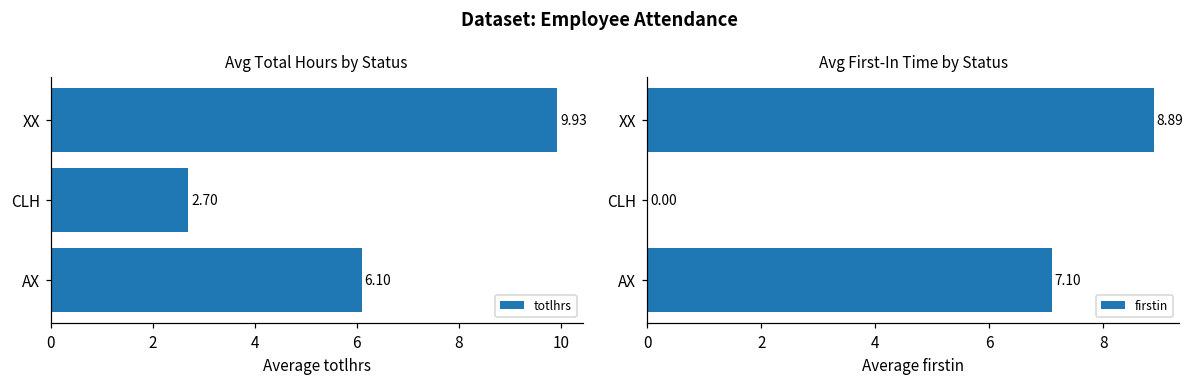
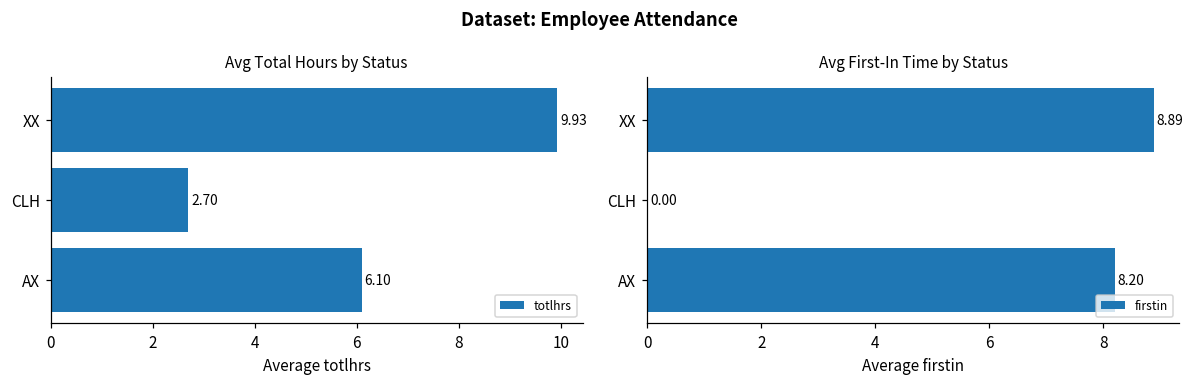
Avg First-In Time by Status, AX: 7.10 -> 8.20
